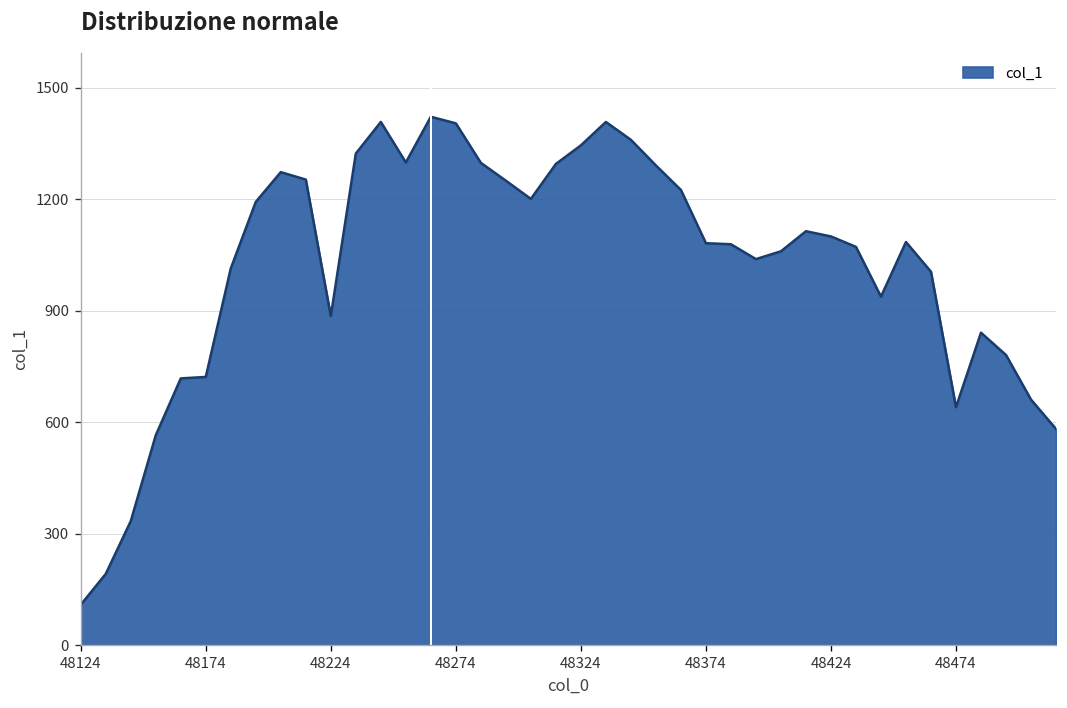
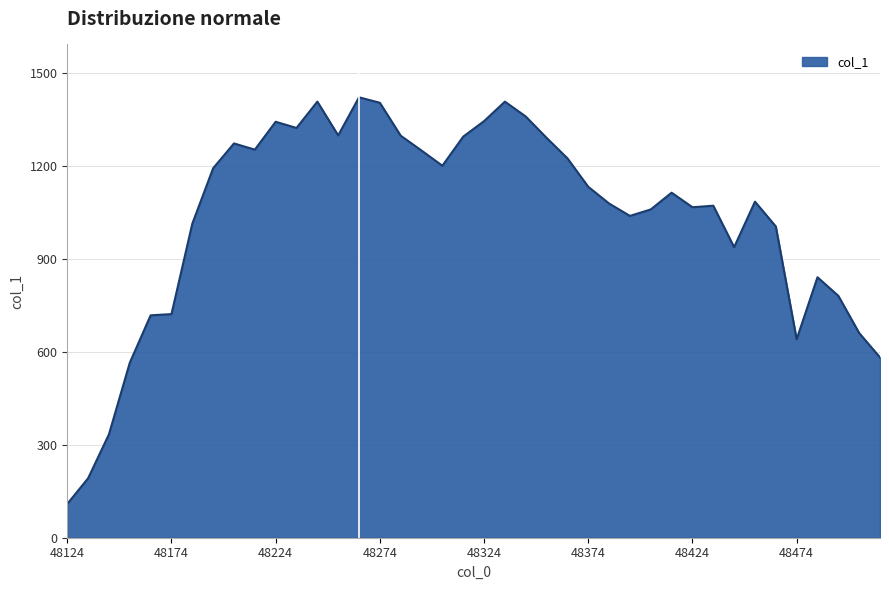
48224: 890 -> 1340
48374: 1080 -> 1130
48424: 1100 -> 1070
